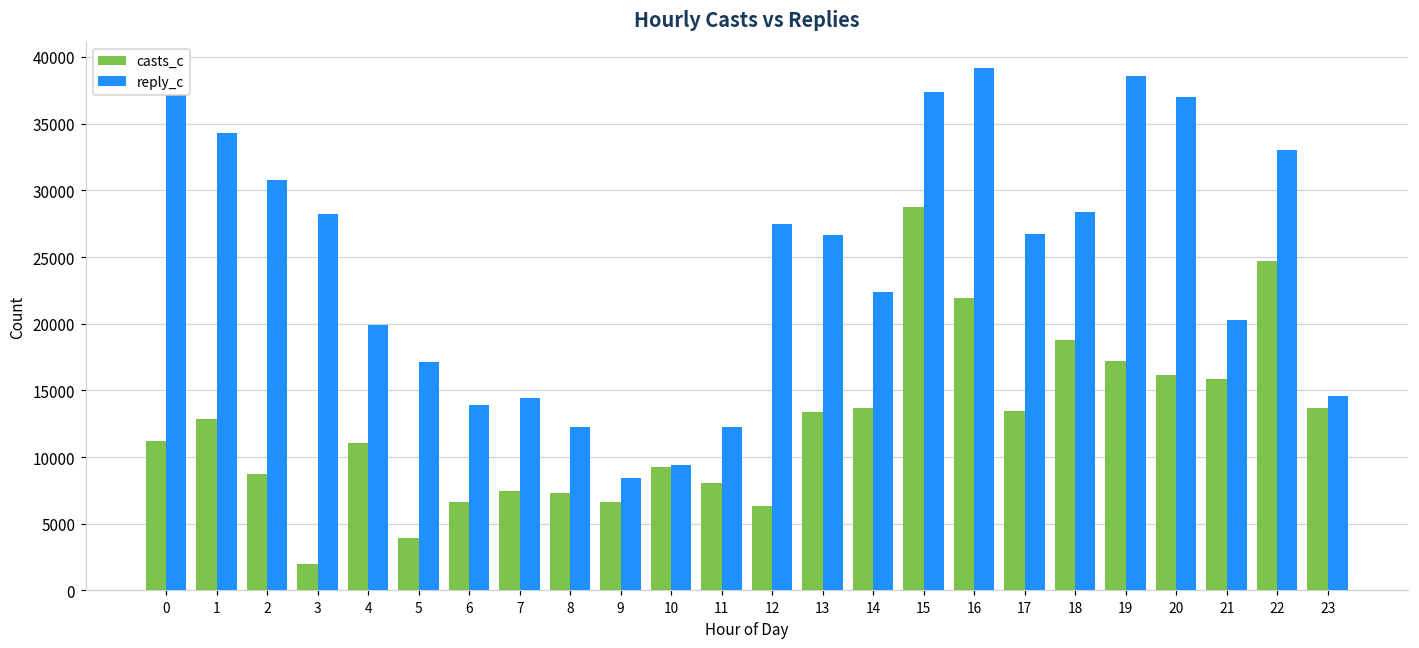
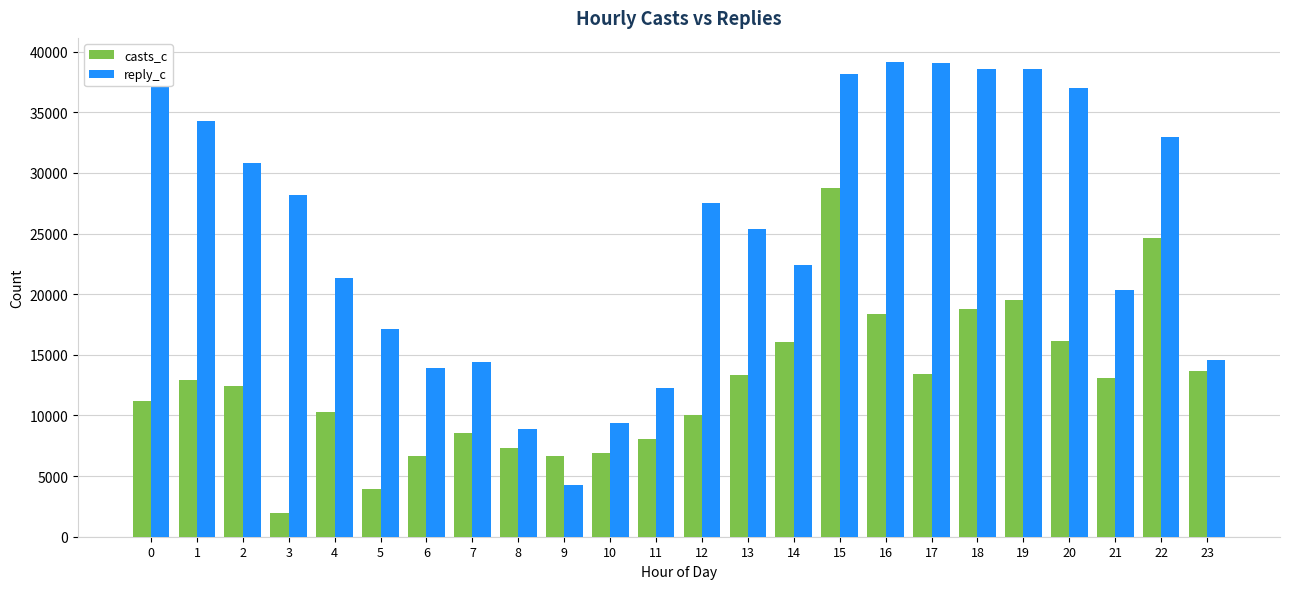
casts_c, 2: 8700 -> 12400
casts_c, 4: 11100 -> 10300
reply_c, 4: 19900 -> 21400
casts_c, 7: 7400 -> 8500
reply_c, 8: 12200 -> 8900
reply_c, 9: 8500 -> 4300
casts_c, 10: 9300 -> 6900
casts_c, 12: 6300 -> 10000
reply_c, 13: 26600 -> 25400
casts_c, 14: 13700 -> 16000
reply_c, 15: 37400 -> 38100
casts_c, 16: 21900 -> 18400
reply_c, 17: 26700 -> 39100
reply_c, 18: 28400 -> 38600
casts_c, 19: 17200 -> 19500
casts_c, 21: 15900 -> 13100
